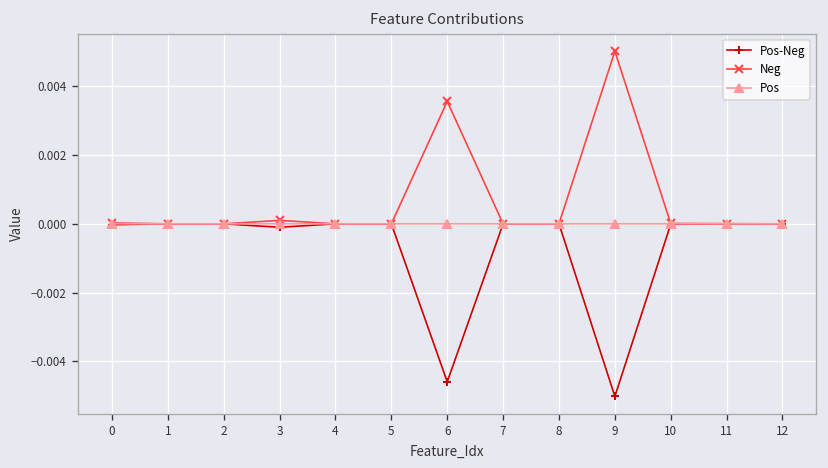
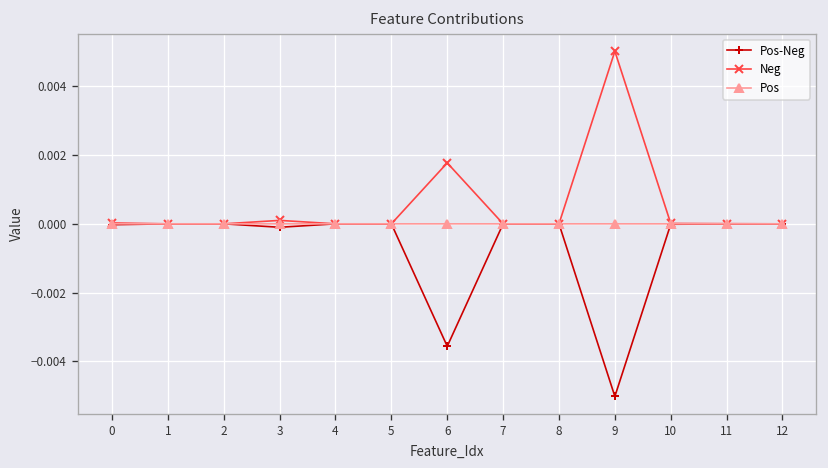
Pos-Neg, 6: -0.0046 -> -0.0036
Neg, 6: 0.0036 -> 0.0018
